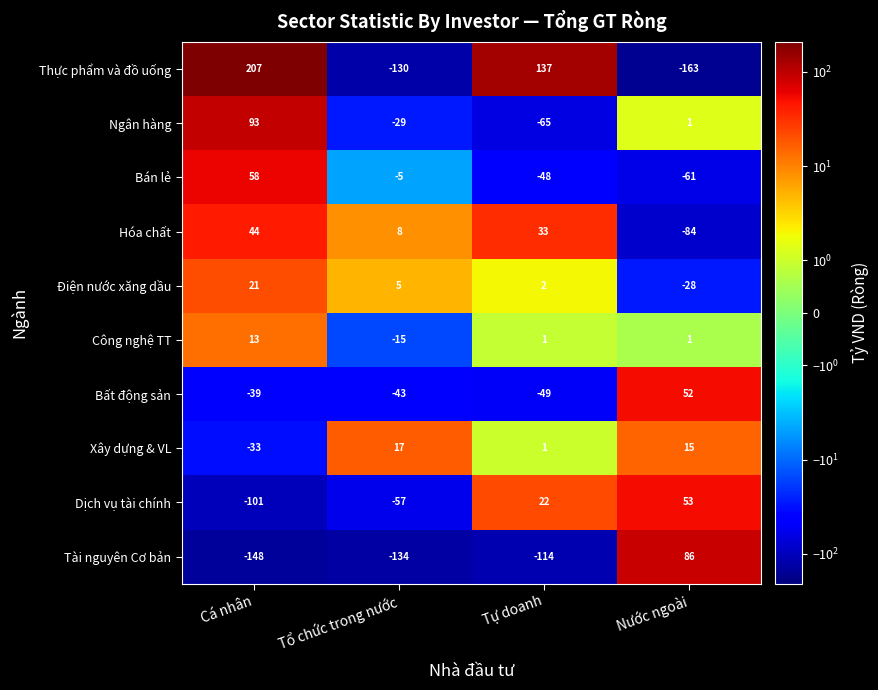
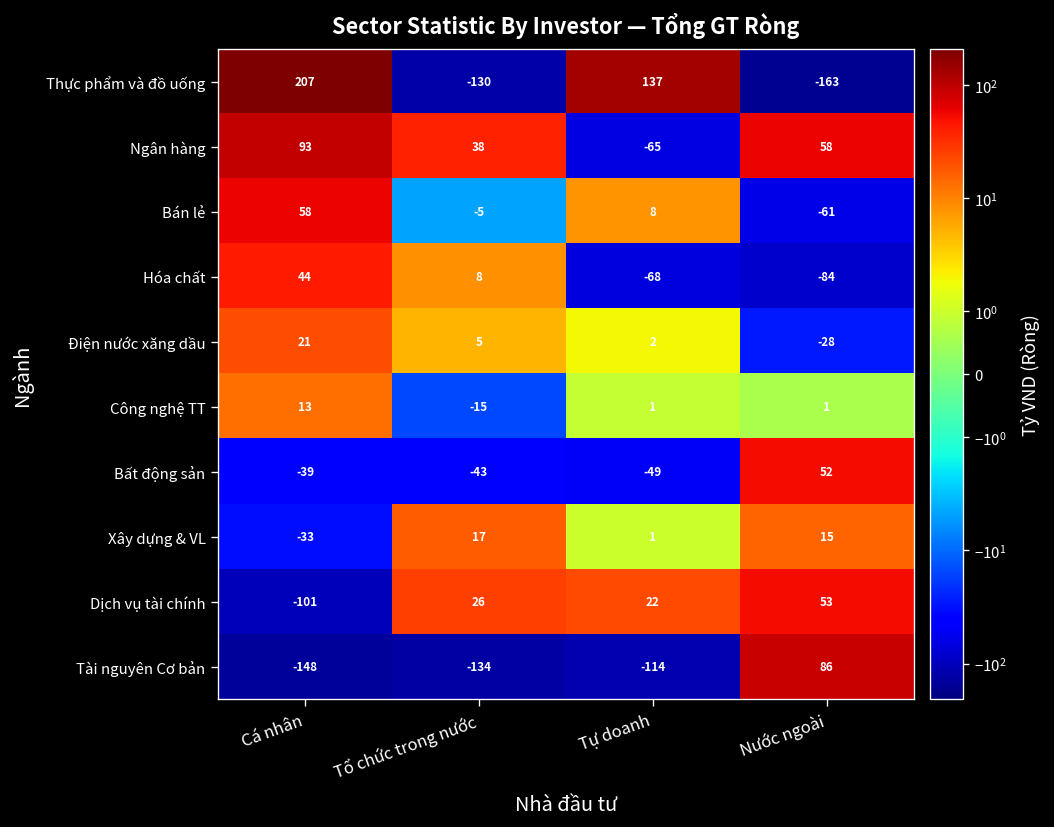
Ngân hàng, Tổ chức trong nước: -29 -> 38
Ngân hàng, Nước ngoài: 1 -> 58
Bán lẻ, Tự doanh: -48 -> 8
Hóa chất, Tự doanh: 33 -> -68
Dịch vụ tài chính, Tổ chức trong nước: -57 -> 26
